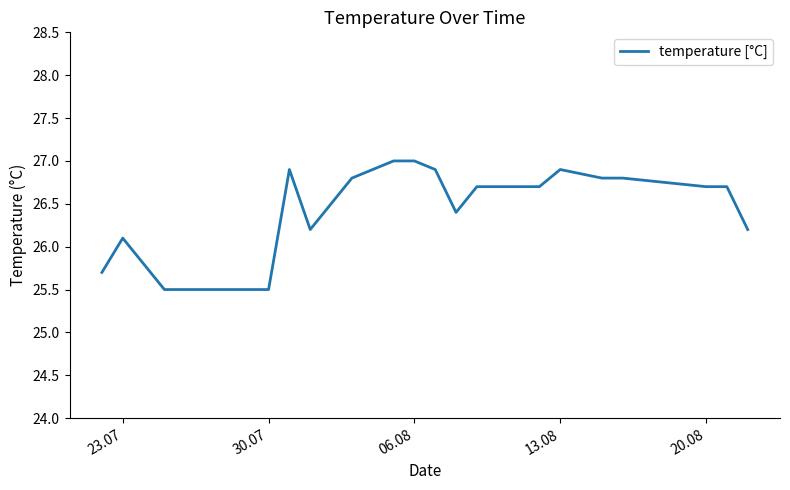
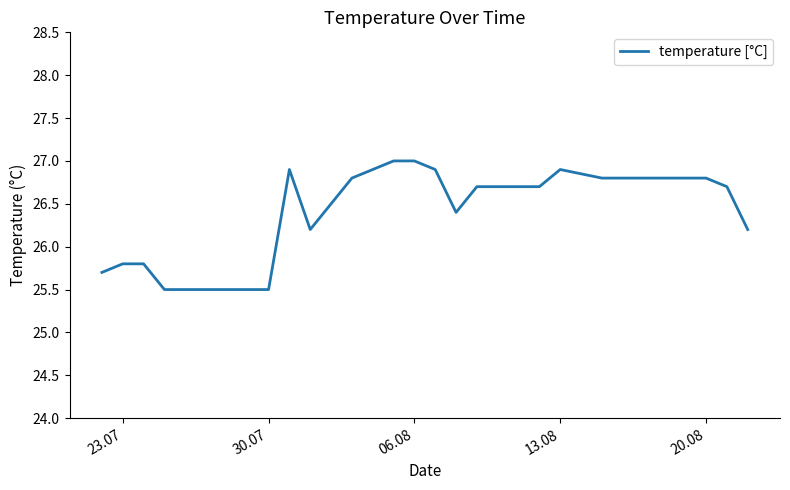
23.07: 26.1 -> 25.8
20.08: 26.7 -> 26.8
